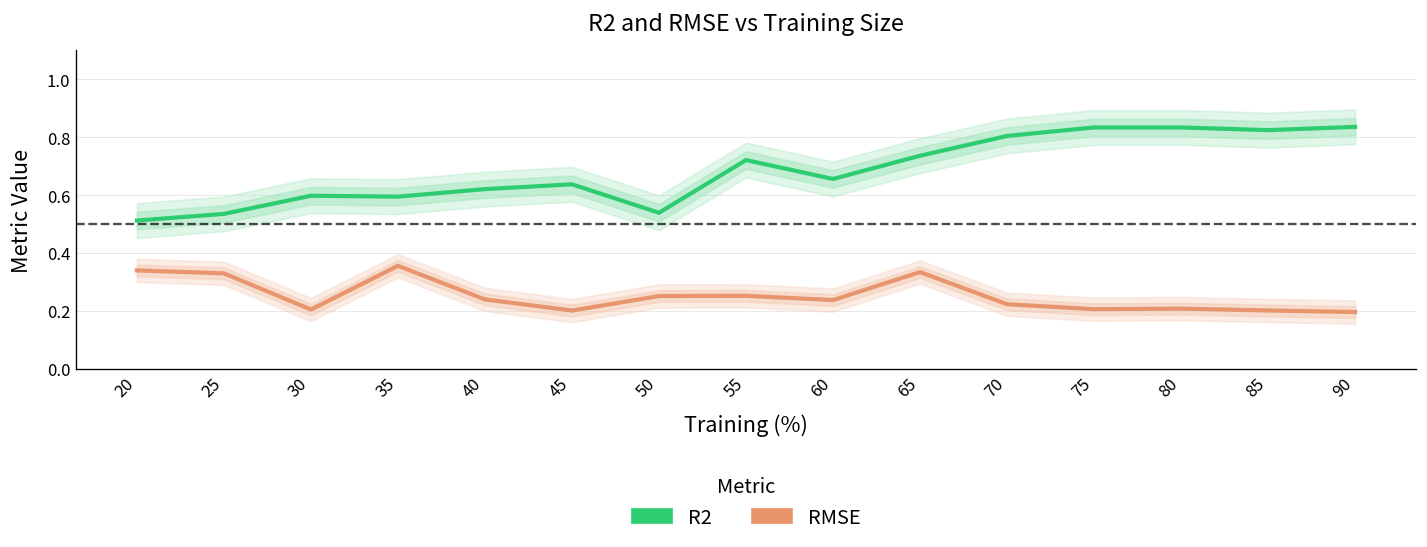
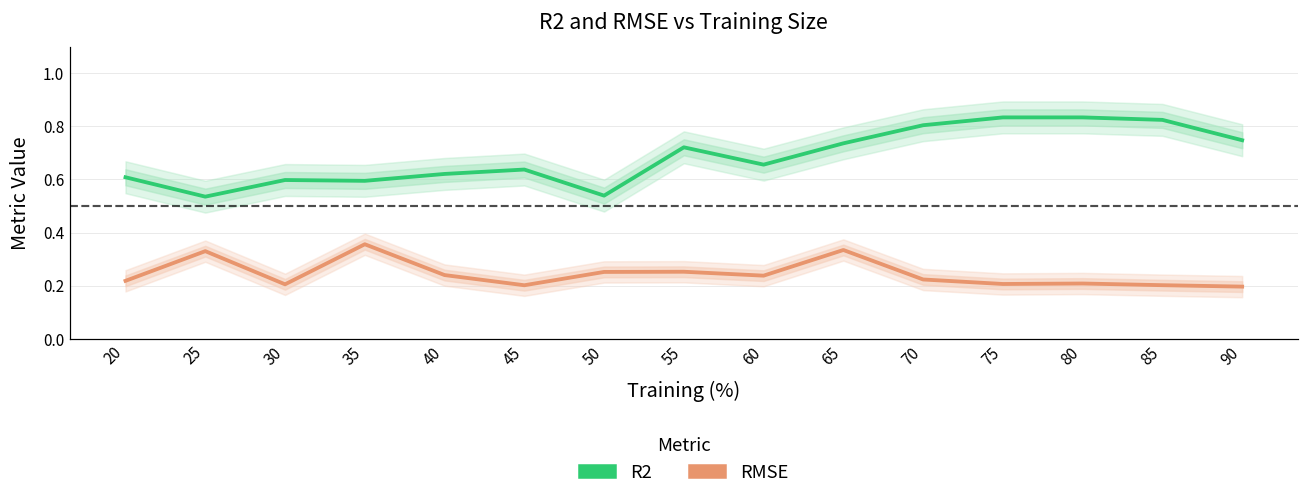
R2, 20: 0.51 -> 0.61
RMSE, 20: 0.34 -> 0.22
R2, 90: 0.84 -> 0.75
